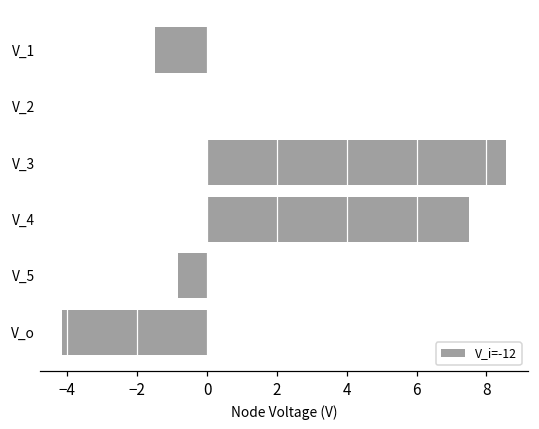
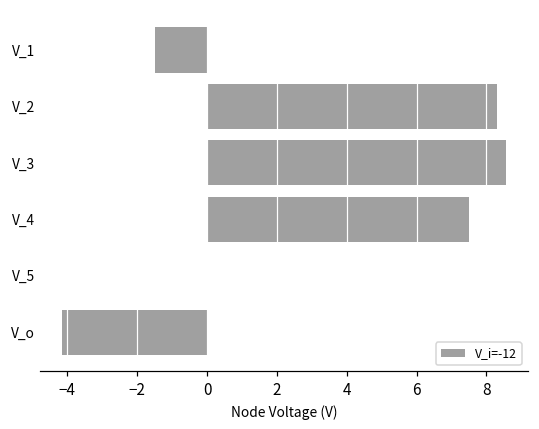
V_2: 0.0 -> 8.3
V_5: -0.8 -> 0.0
